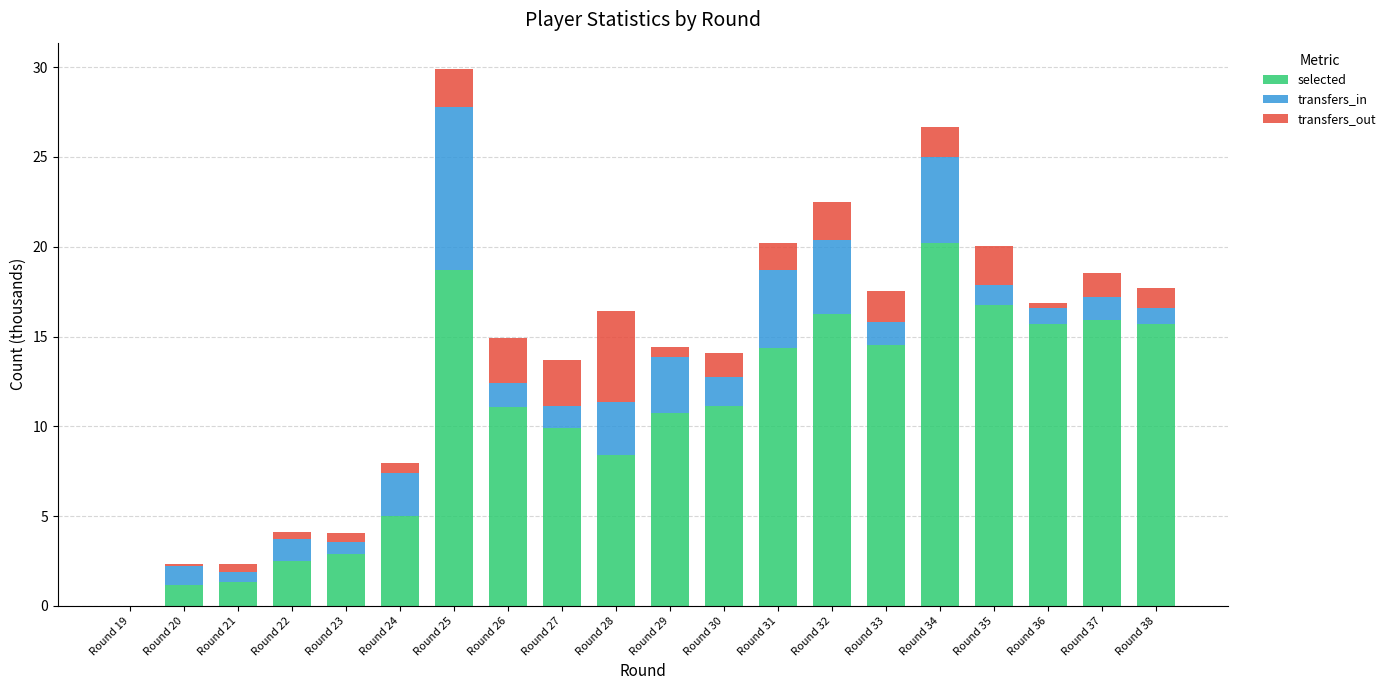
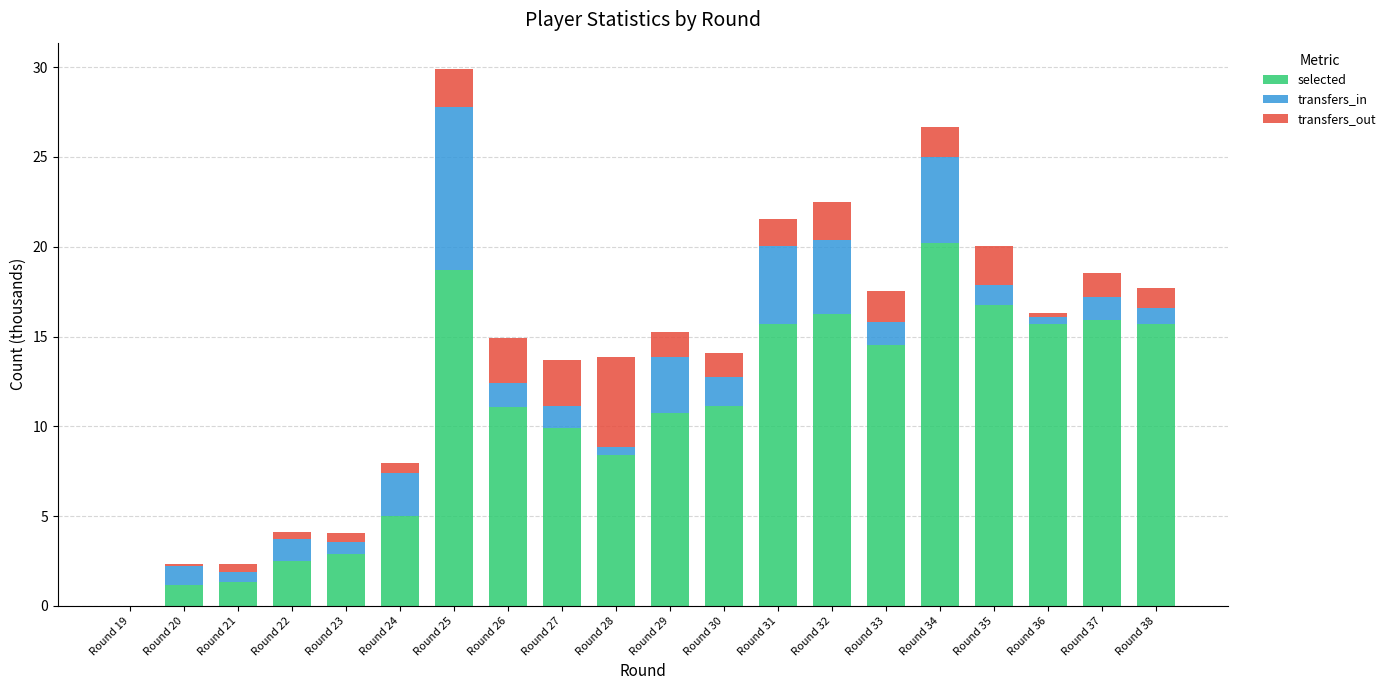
transfers_in, Round 28: 3.0 -> 0.5
transfers_out, Round 29: 0.6 -> 1.4
selected, Round 31: 14.3 -> 15.7
transfers_in, Round 36: 0.9 -> 0.4
